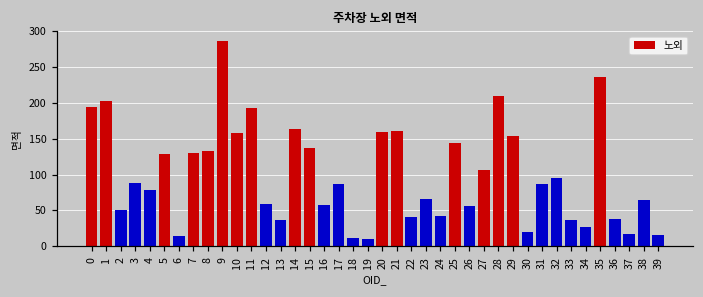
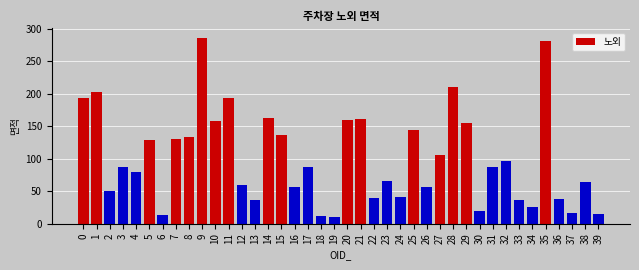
35: 240 -> 280
